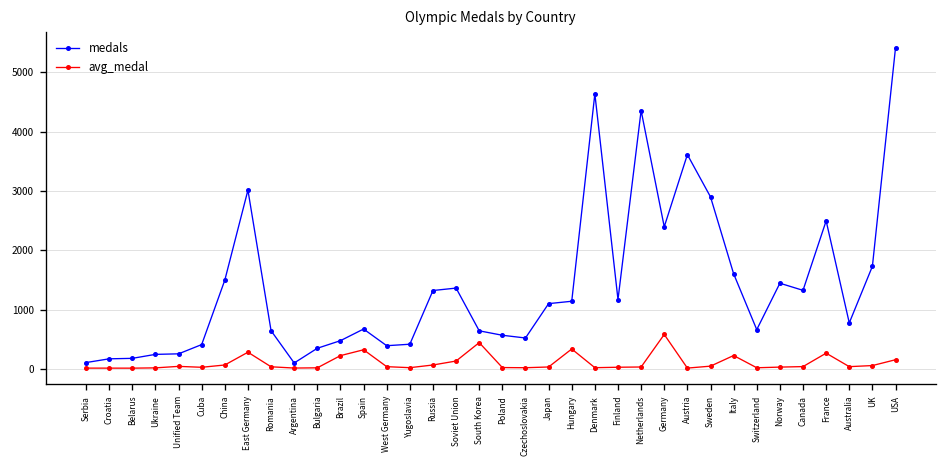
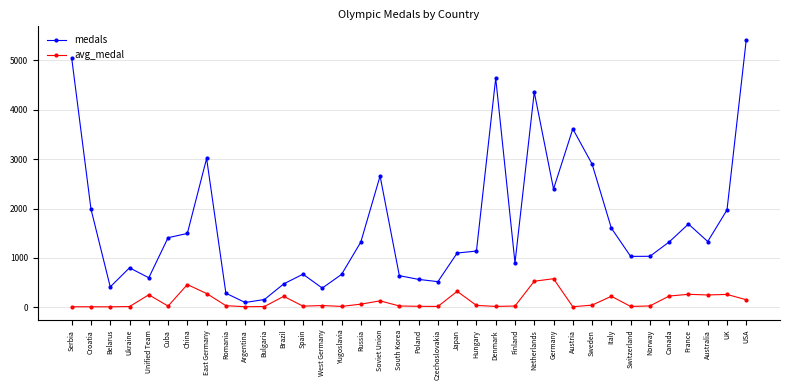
medals, Serbia: 100 -> 5000
medals, Croatia: 200 -> 2000
medals, Belarus: 200 -> 400
medals, Ukraine: 200 -> 800
medals, Unified Team: 300 -> 600
avg_medal, Unified Team: 0 -> 300
medals, Cuba: 400 -> 1400
avg_medal, China: 100 -> 500
medals, Romania: 600 -> 300
medals, Bulgaria: 300 -> 200
avg_medal, Spain: 300 -> 0
medals, Yugoslavia: 400 -> 700
medals, Soviet Union: 1400 -> 2700
avg_medal, South Korea: 400 -> 0
avg_medal, Japan: 0 -> 300
avg_medal, Hungary: 300 -> 0
medals, Finland: 1200 -> 900
avg_medal, Netherlands: 0 -> 500
medals, Switzerland: 700 -> 1000
medals, Norway: 1400 -> 1000
avg_medal, Canada: 0 -> 200
medals, France: 2500 -> 1700
medals, Australia: 800 -> 1300
avg_medal, Australia: 0 -> 300
medals, UK: 1700 -> 2000
avg_medal, UK: 100 -> 300
